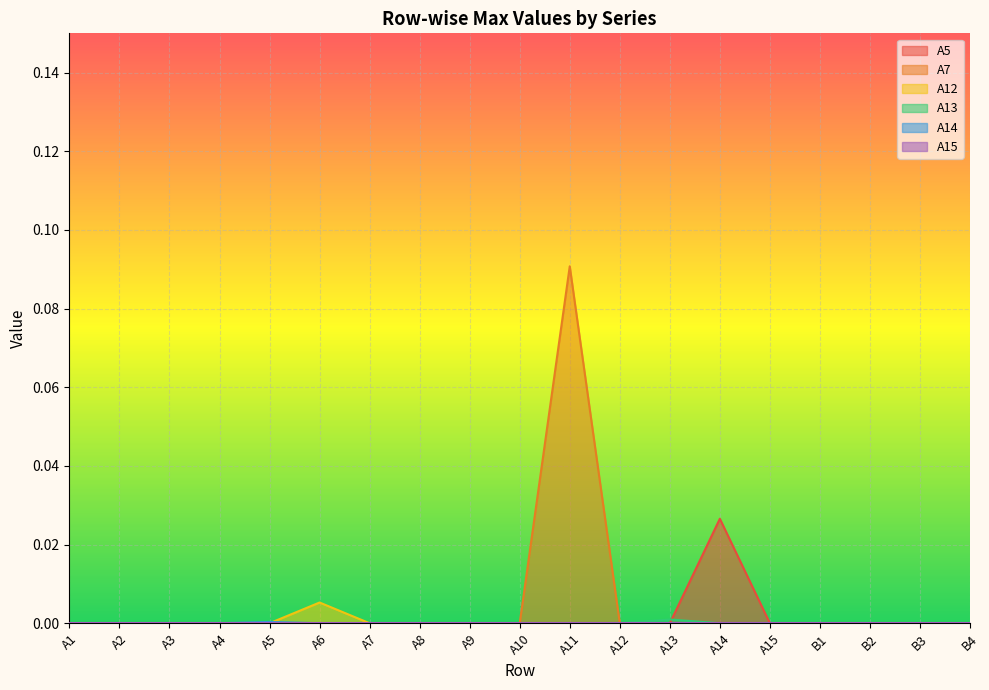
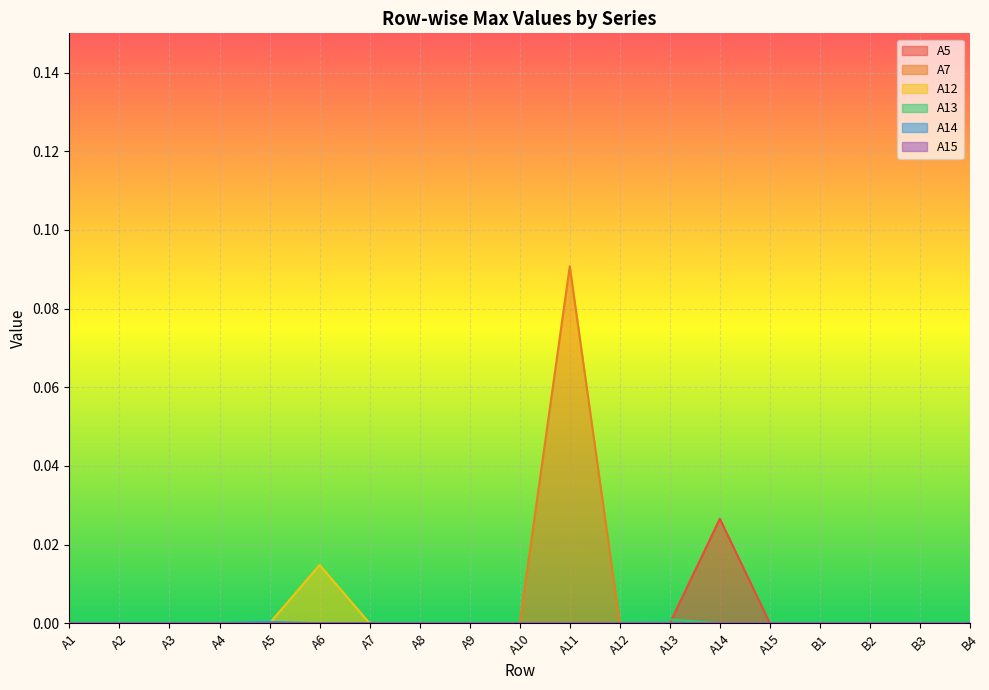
A12, A6: 0.005 -> 0.015
